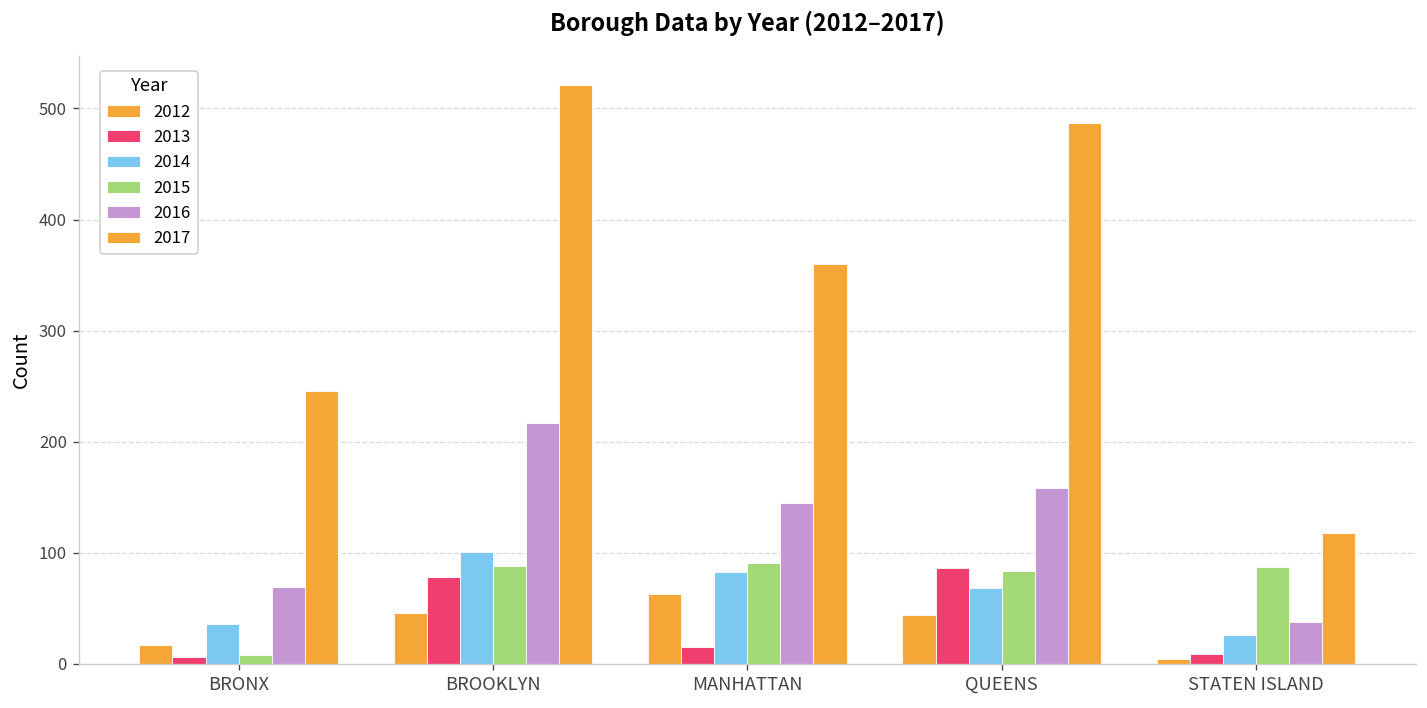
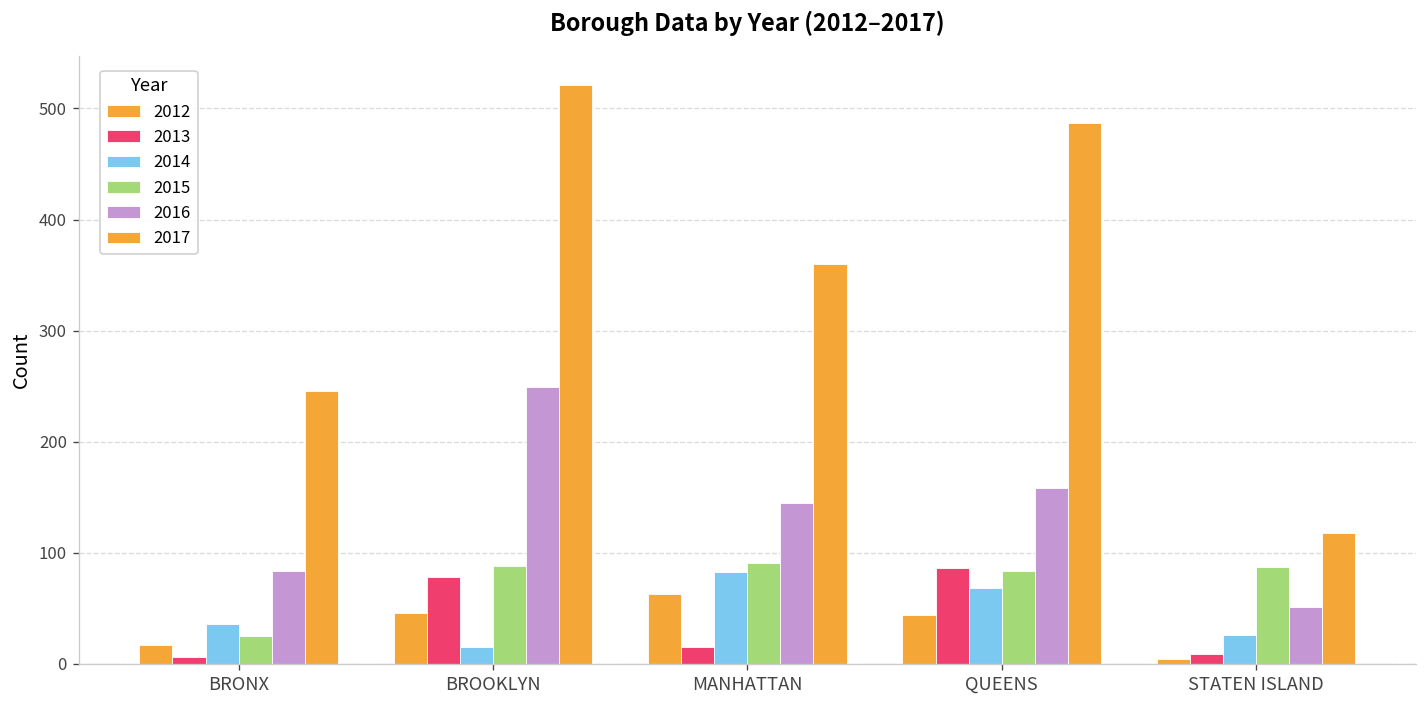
2015, BRONX: 10 -> 30
2016, BRONX: 70 -> 80
2014, BROOKLYN: 100 -> 20
2016, BROOKLYN: 220 -> 250
2016, STATEN ISLAND: 40 -> 50
